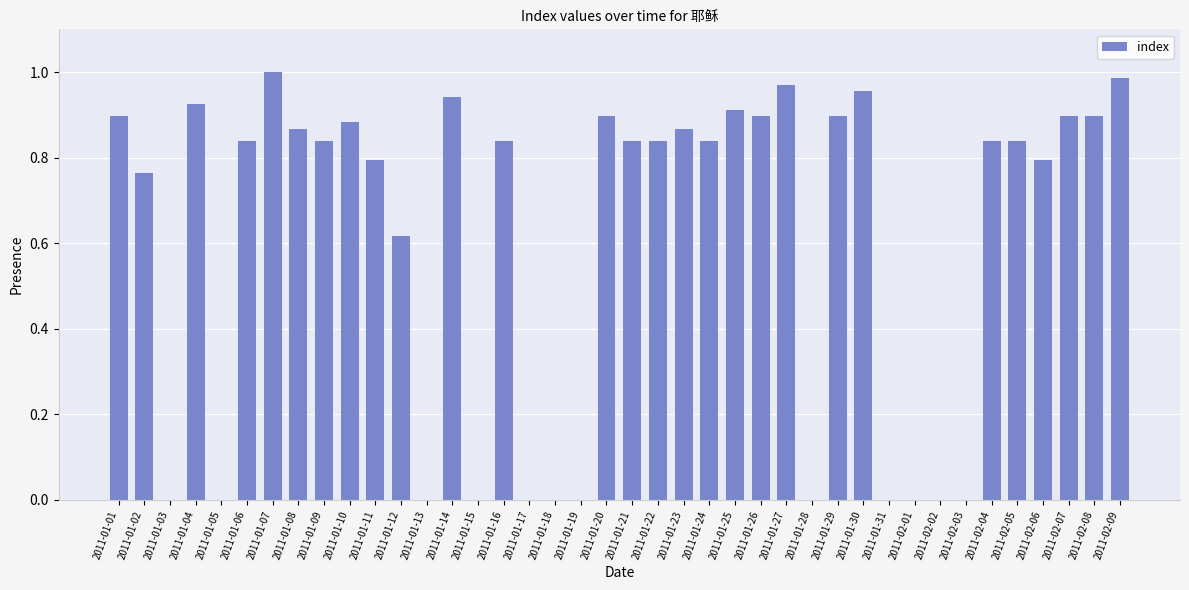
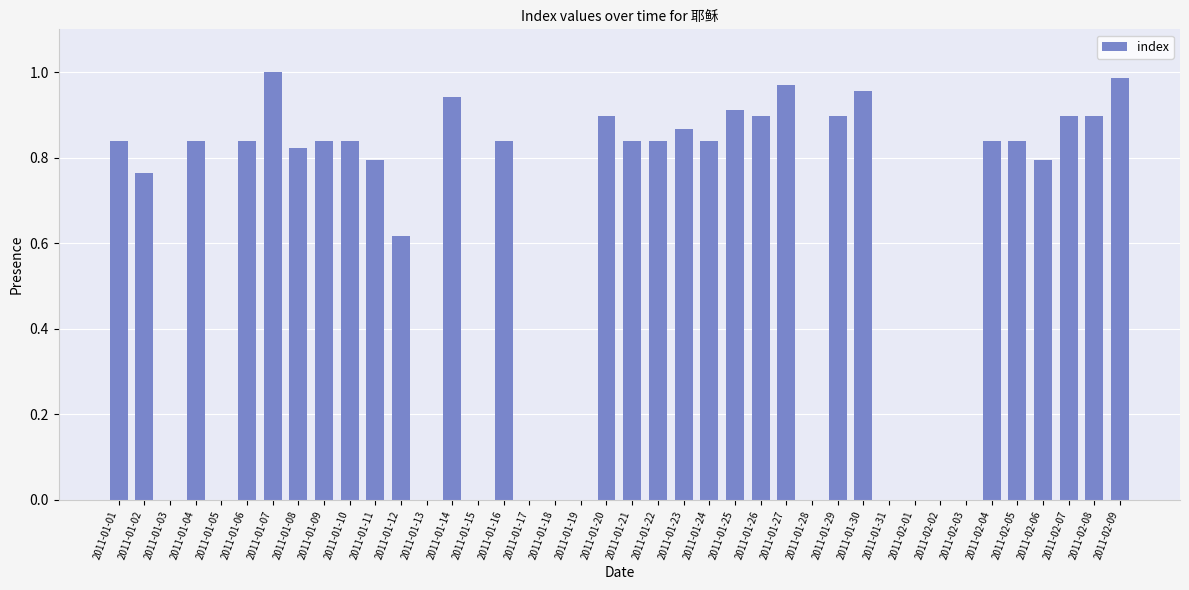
2011-01-01: 0.90 -> 0.84
2011-01-04: 0.93 -> 0.84
2011-01-08: 0.87 -> 0.82
2011-01-10: 0.88 -> 0.84
